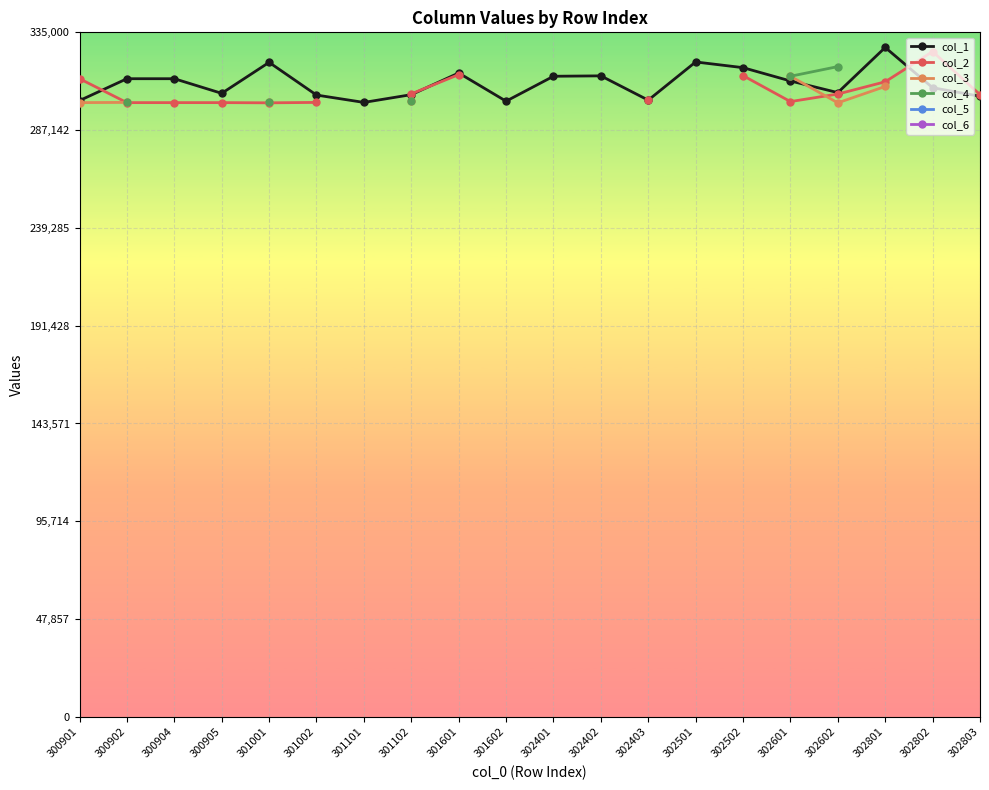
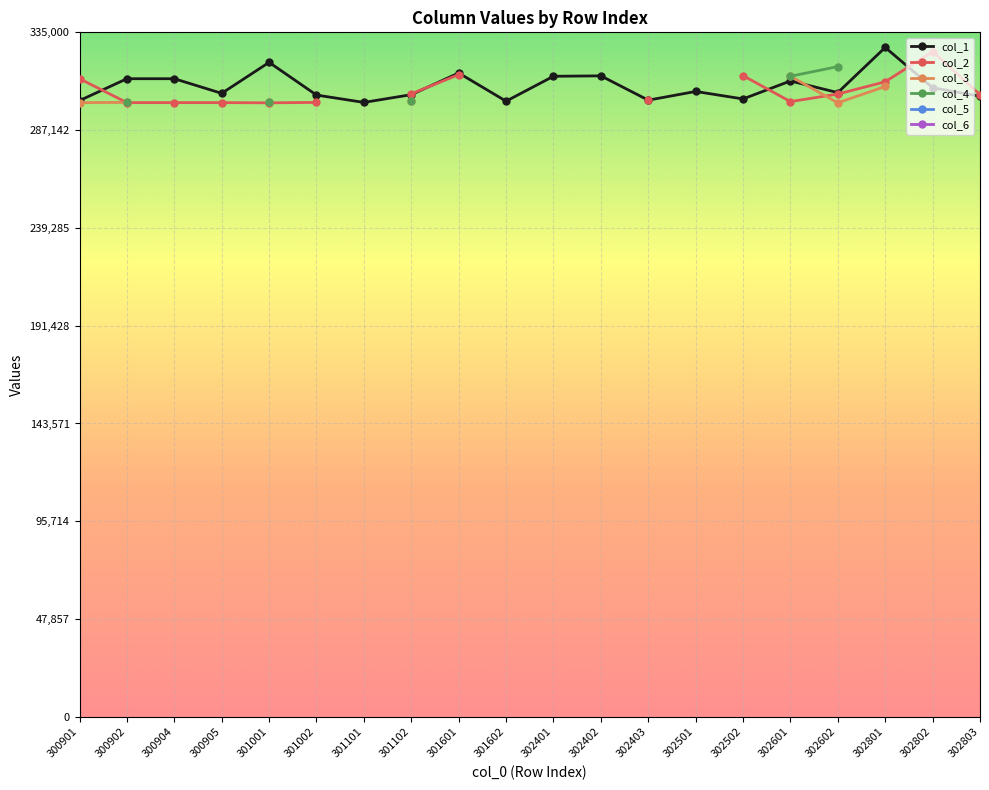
col_1, 302501: 321,000 -> 306,000
col_1, 302502: 318,000 -> 302,000
